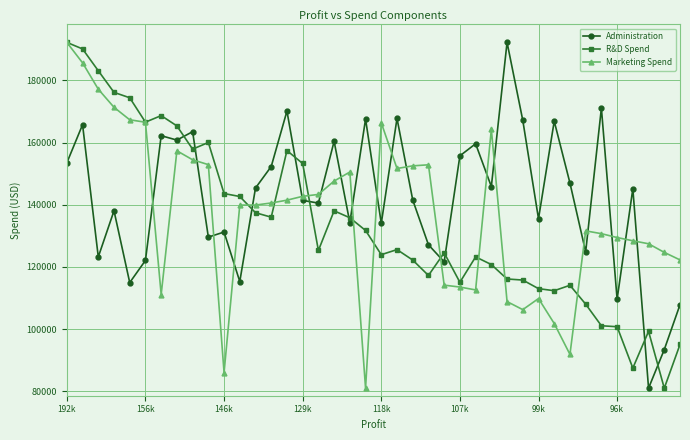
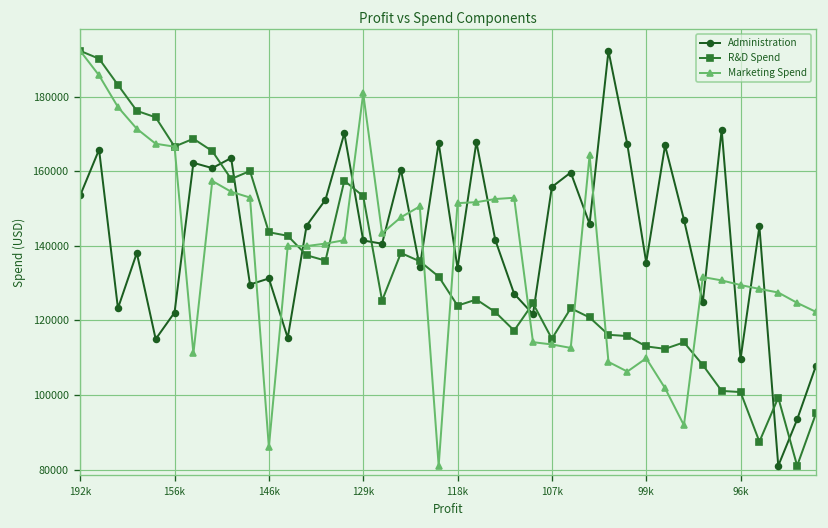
Marketing Spend, 129k: 143000 -> 181000
Marketing Spend, 118k: 166000 -> 151000
